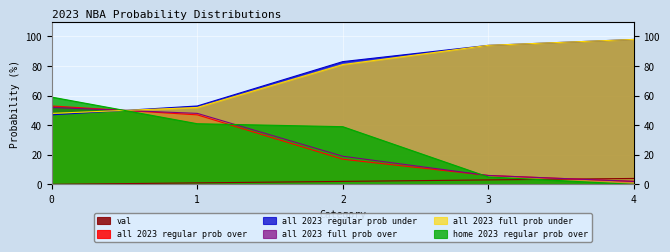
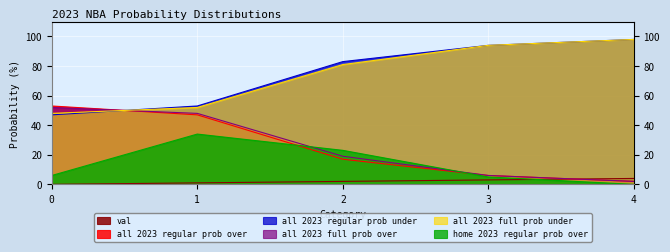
home 2023 regular prob over, 0: 59 -> 6
home 2023 regular prob over, 1: 41 -> 34
home 2023 regular prob over, 2: 39 -> 23
